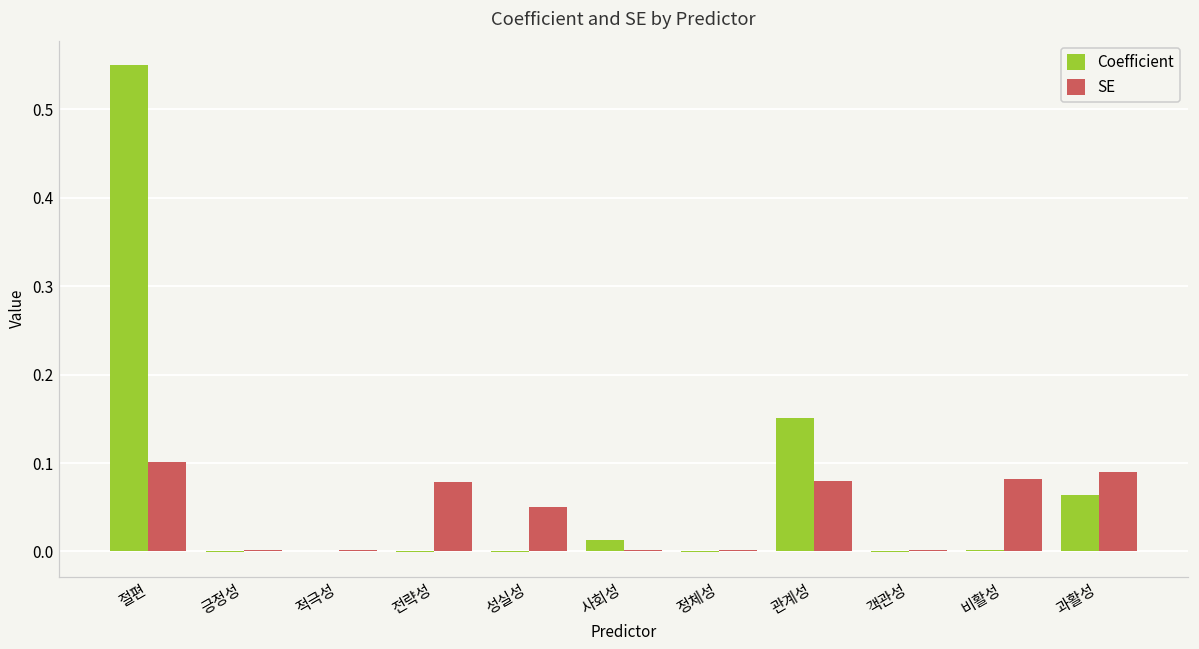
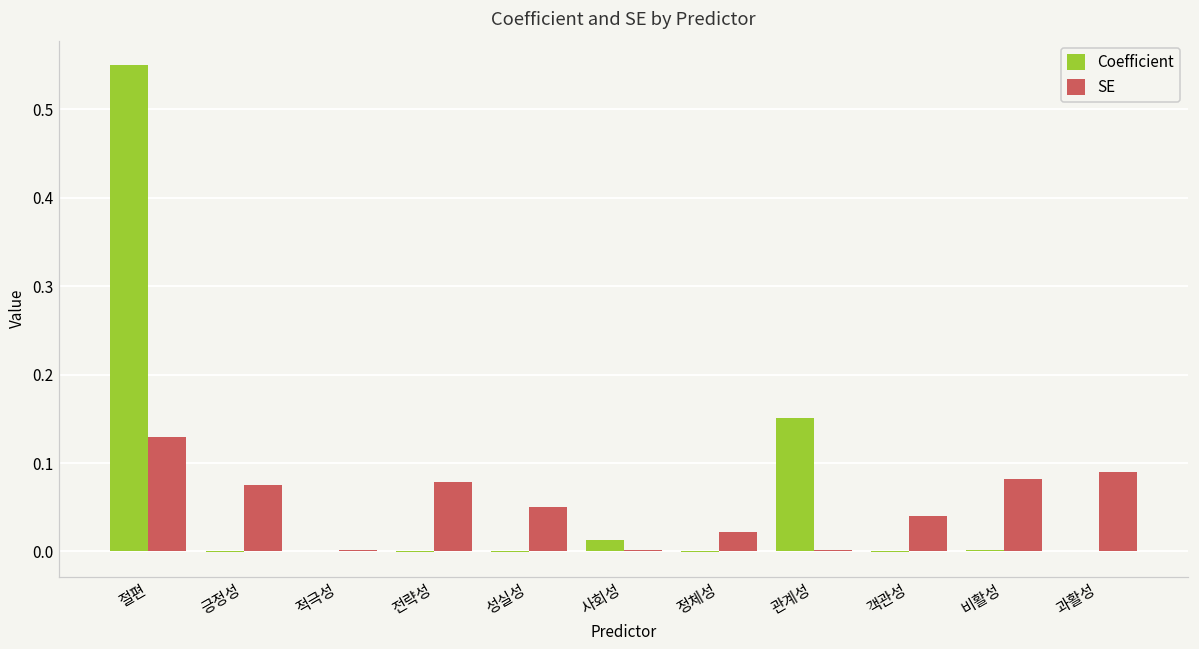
SE, 절편: 0.10 -> 0.13
SE, 긍정성: 0.00 -> 0.07
SE, 정체성: 0.00 -> 0.02
SE, 관계성: 0.08 -> 0.00
SE, 객관성: 0.00 -> 0.04
Coefficient, 과활성: 0.06 -> 0.00
